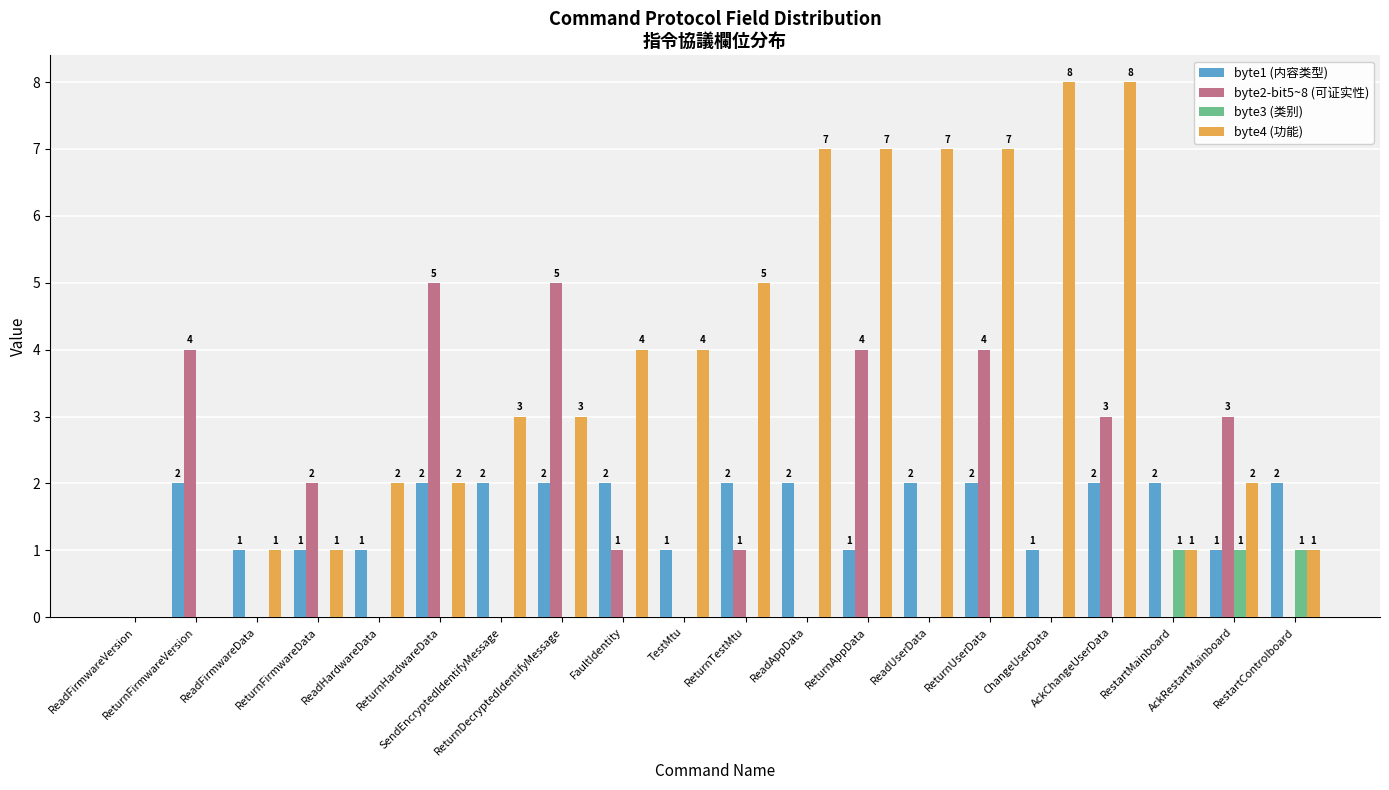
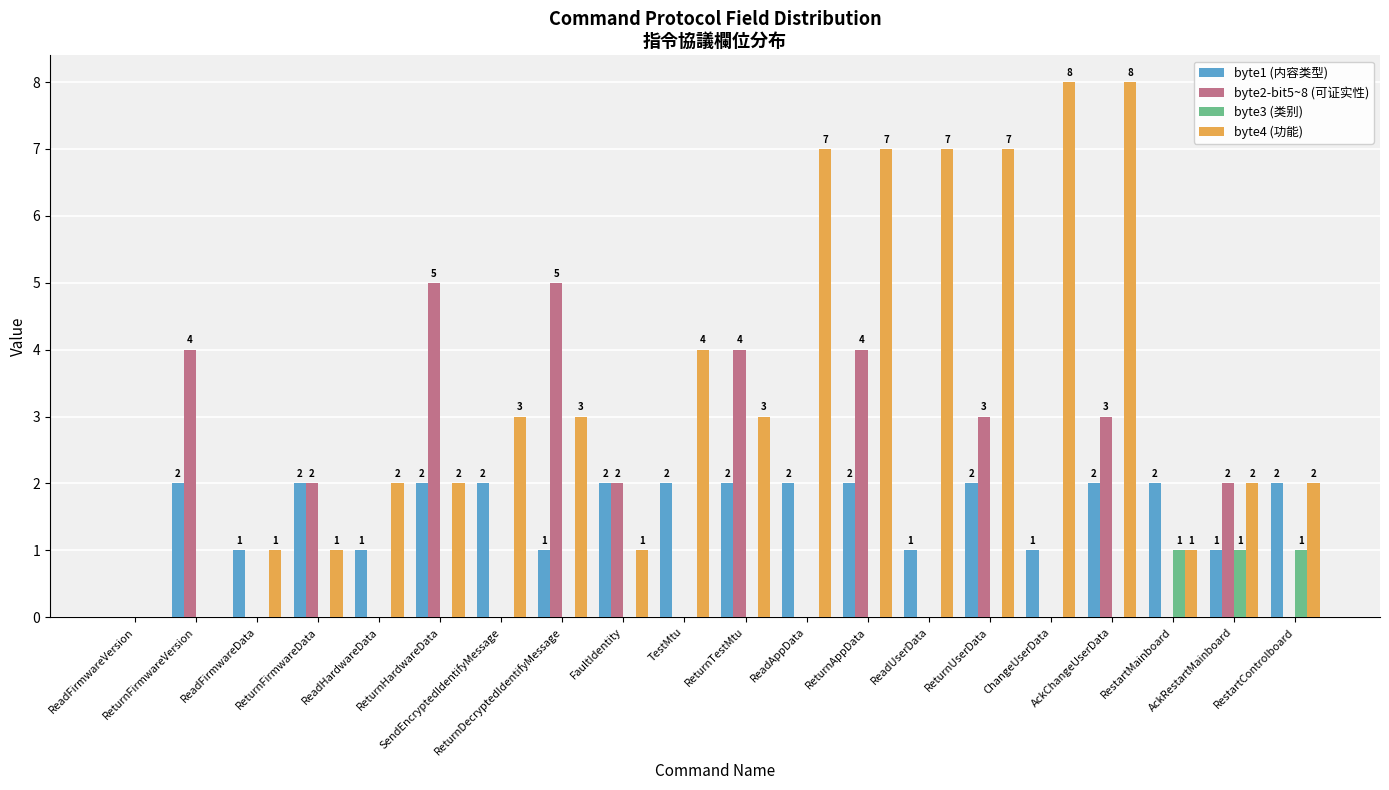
byte1 (内容类型), ReturnFirmwareData: 1 -> 2
byte1 (内容类型), ReturnDecryptedIdentifyMessage: 2 -> 1
byte2-bit5~8 (可证实性), FaultIdentity: 1 -> 2
byte4 (功能), FaultIdentity: 4 -> 1
byte1 (内容类型), TestMtu: 1 -> 2
byte2-bit5~8 (可证实性), ReturnTestMtu: 1 -> 4
byte4 (功能), ReturnTestMtu: 5 -> 3
byte1 (内容类型), ReturnAppData: 1 -> 2
byte1 (内容类型), ReadUserData: 2 -> 1
byte2-bit5~8 (可证实性), ReturnUserData: 4 -> 3
byte2-bit5~8 (可证实性), AckRestartMainboard: 3 -> 2
byte4 (功能), RestartControlboard: 1 -> 2
